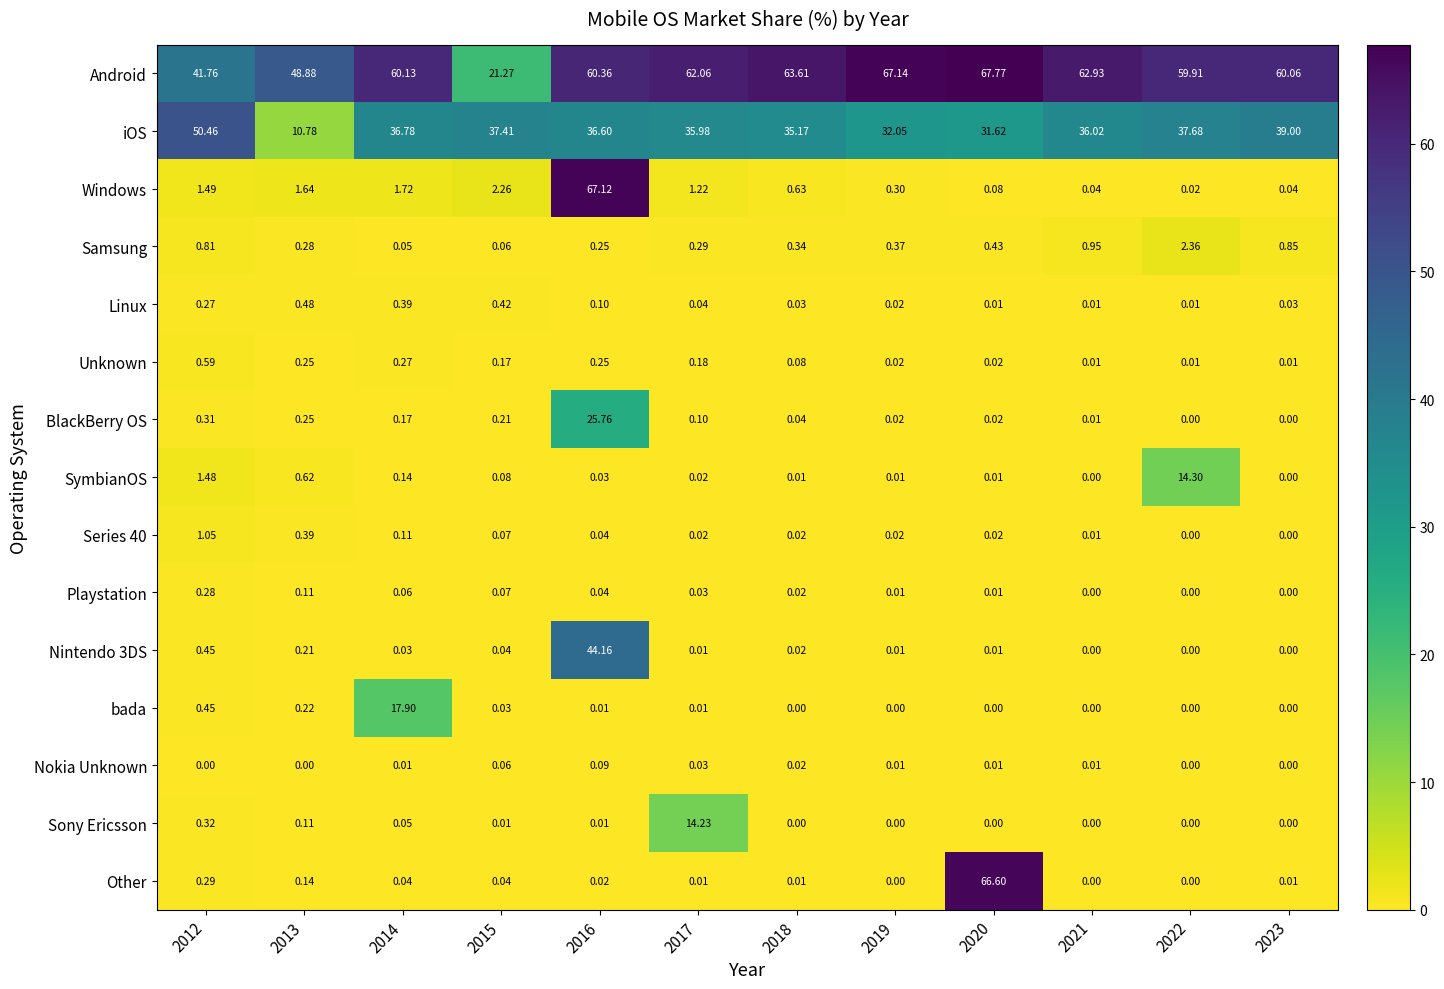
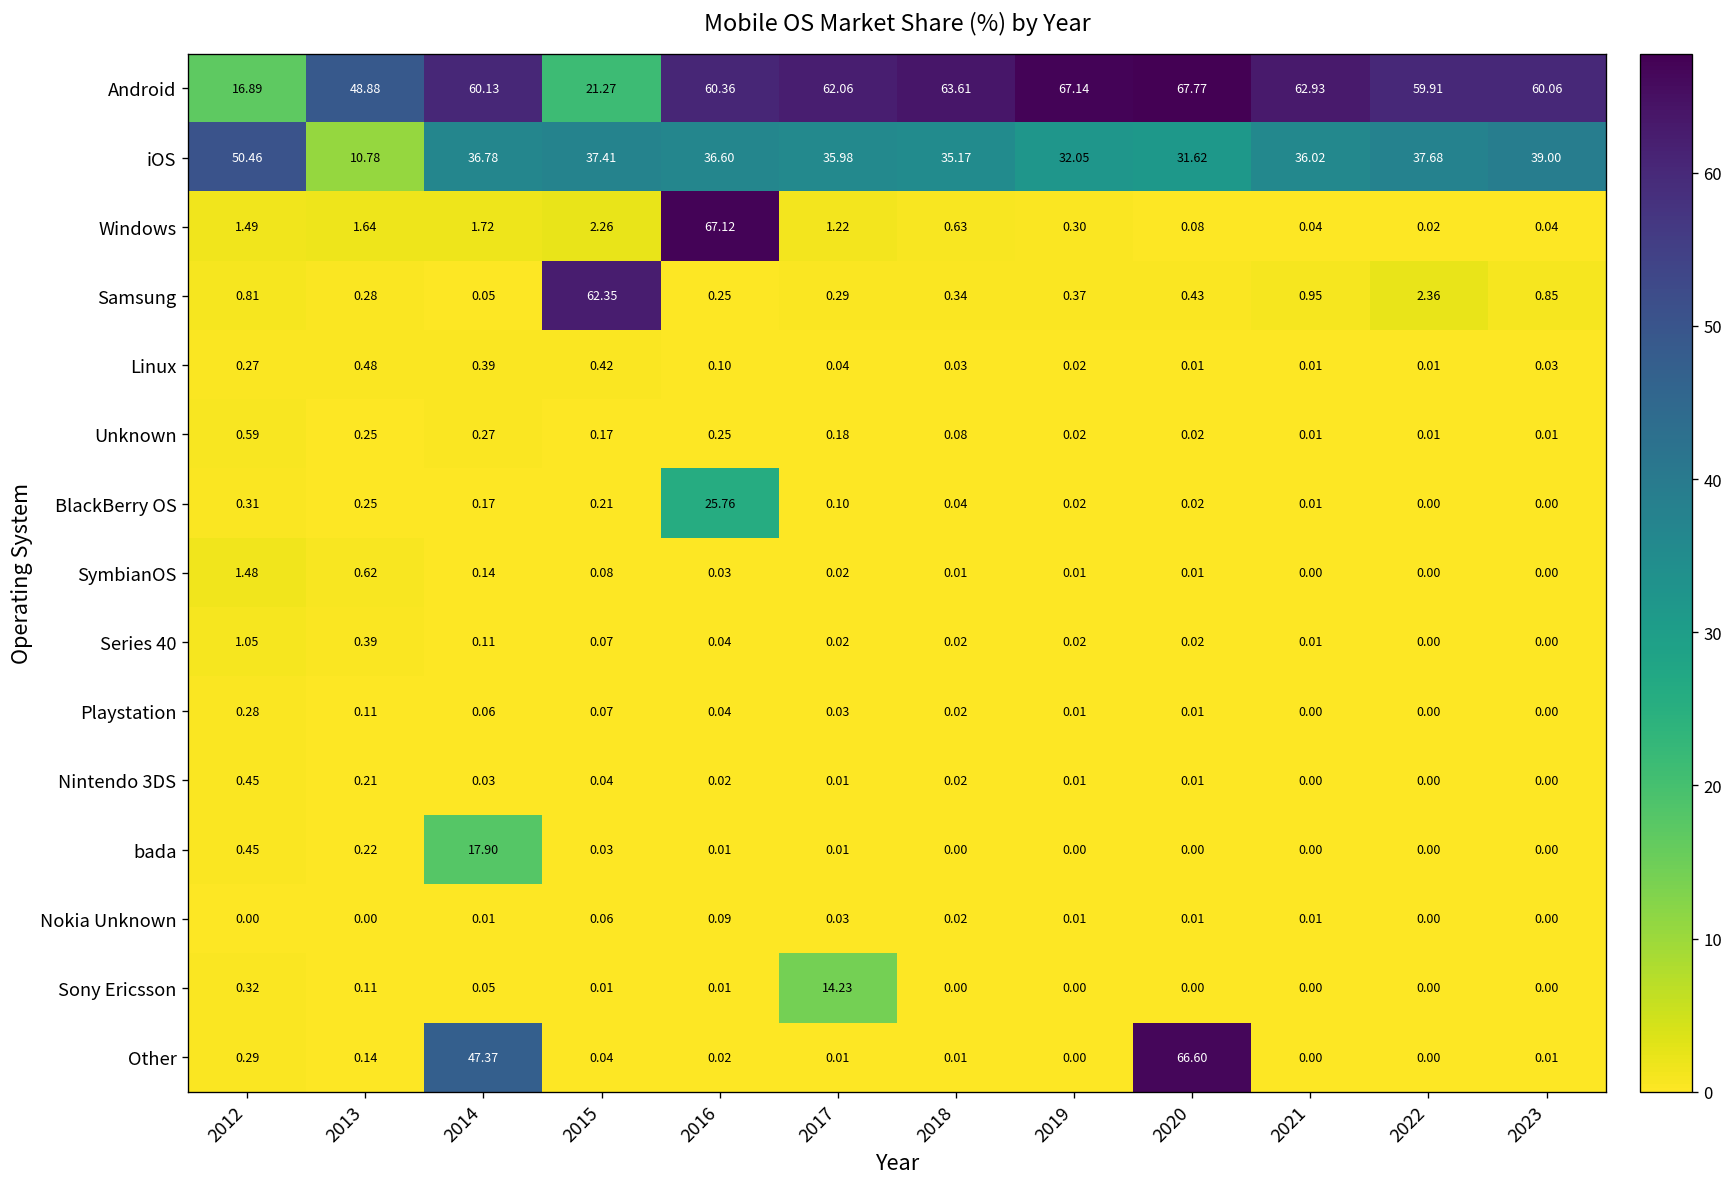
Android, 2012: 41.76 -> 16.89
Samsung, 2015: 0.06 -> 62.35
SymbianOS, 2022: 14.30 -> 0.00
Nintendo 3DS, 2016: 44.16 -> 0.02
Other, 2014: 0.04 -> 47.37
